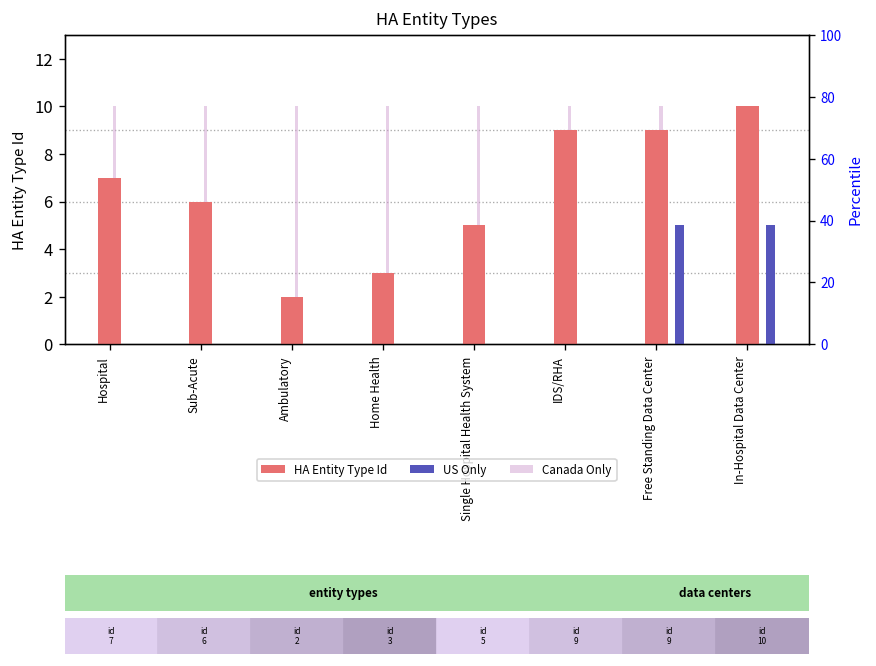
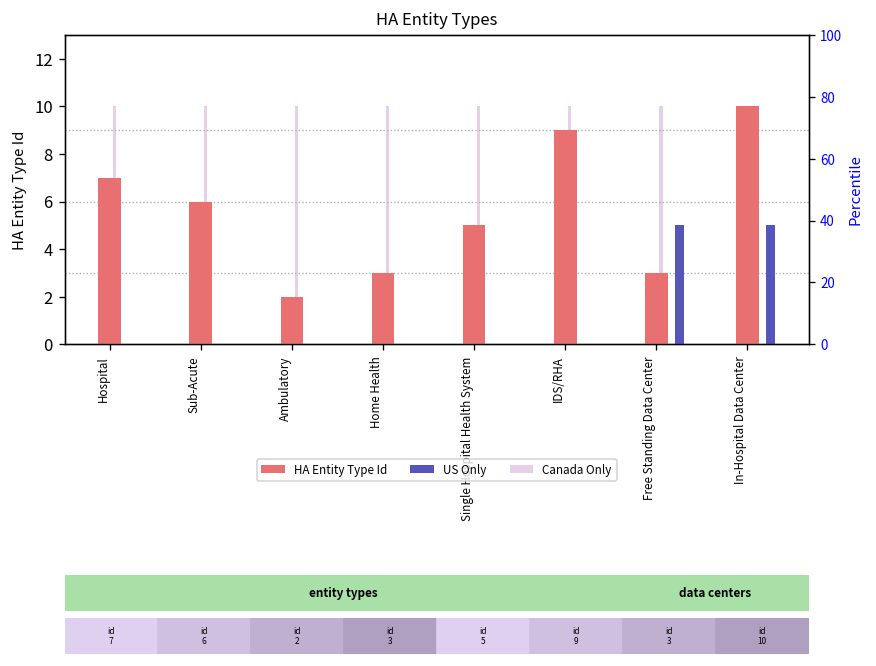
HA Entity Type Id, Free Standing Data Center: 9 -> 3
